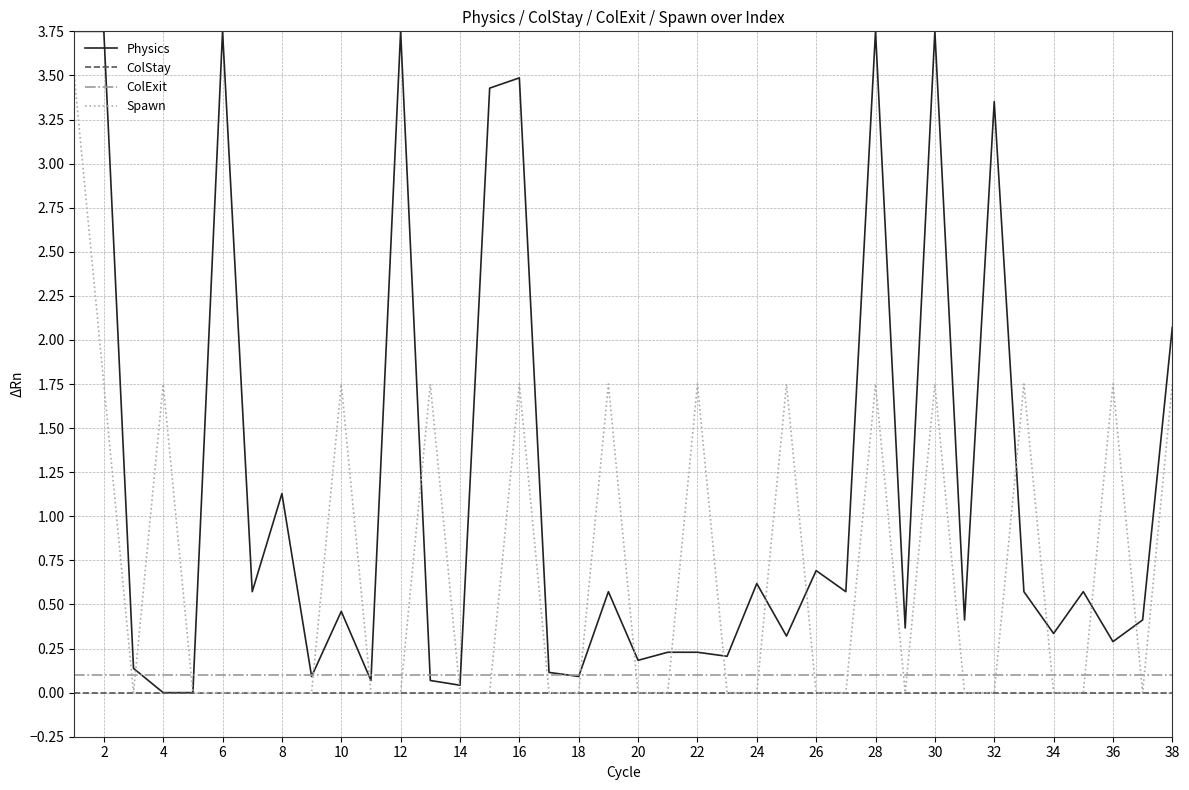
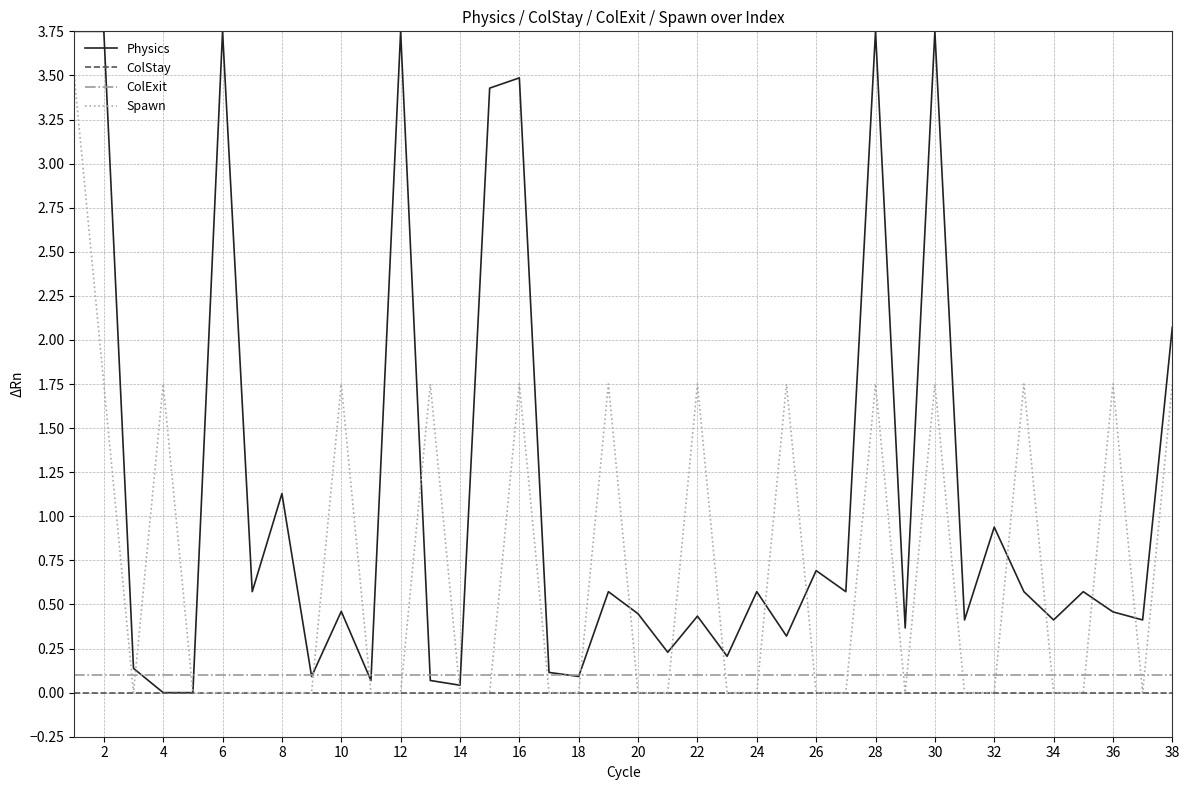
Physics, 20: 0.18 -> 0.45
Physics, 22: 0.23 -> 0.43
Physics, 24: 0.62 -> 0.57
Physics, 32: 3.35 -> 0.94
Physics, 34: 0.34 -> 0.41
Physics, 36: 0.29 -> 0.46
